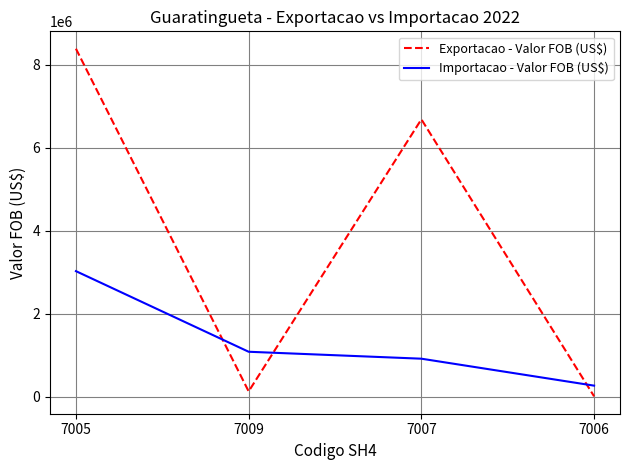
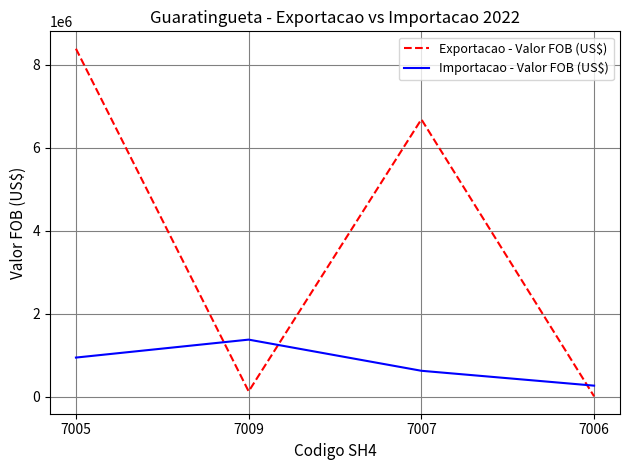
Importacao - Valor FOB (US$), 7005: 3000000 -> 900000
Importacao - Valor FOB (US$), 7009: 1100000 -> 1400000
Importacao - Valor FOB (US$), 7007: 900000 -> 600000
